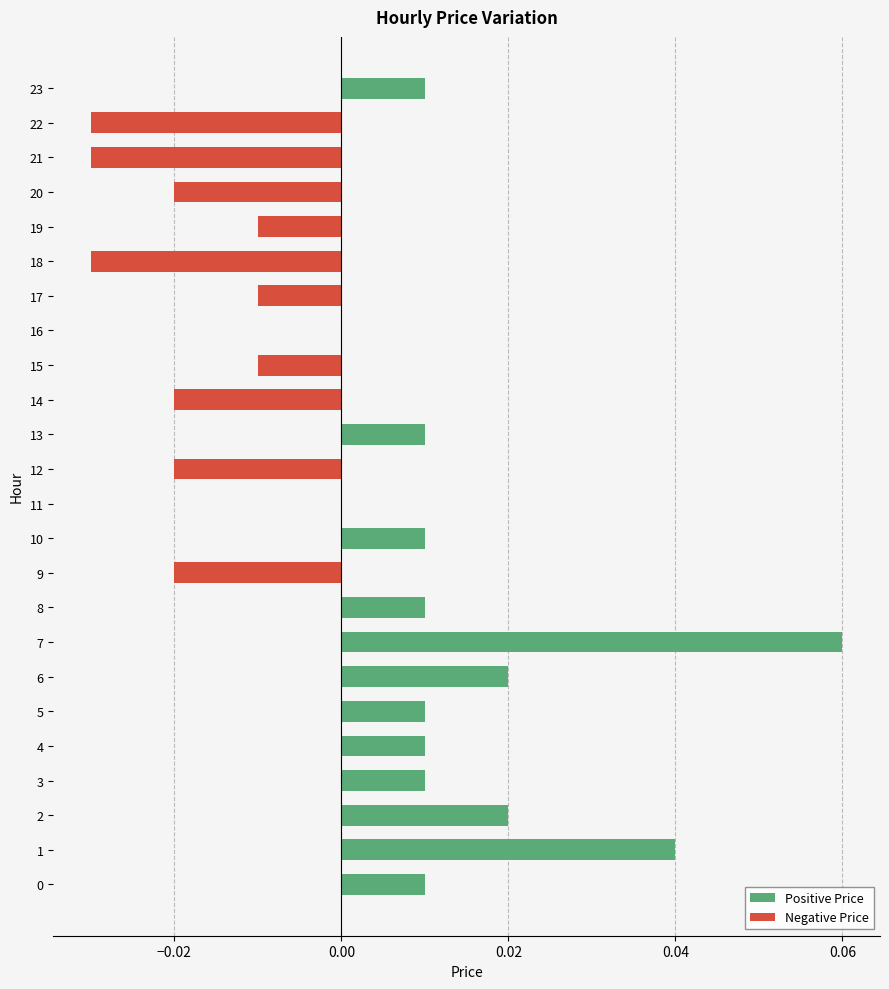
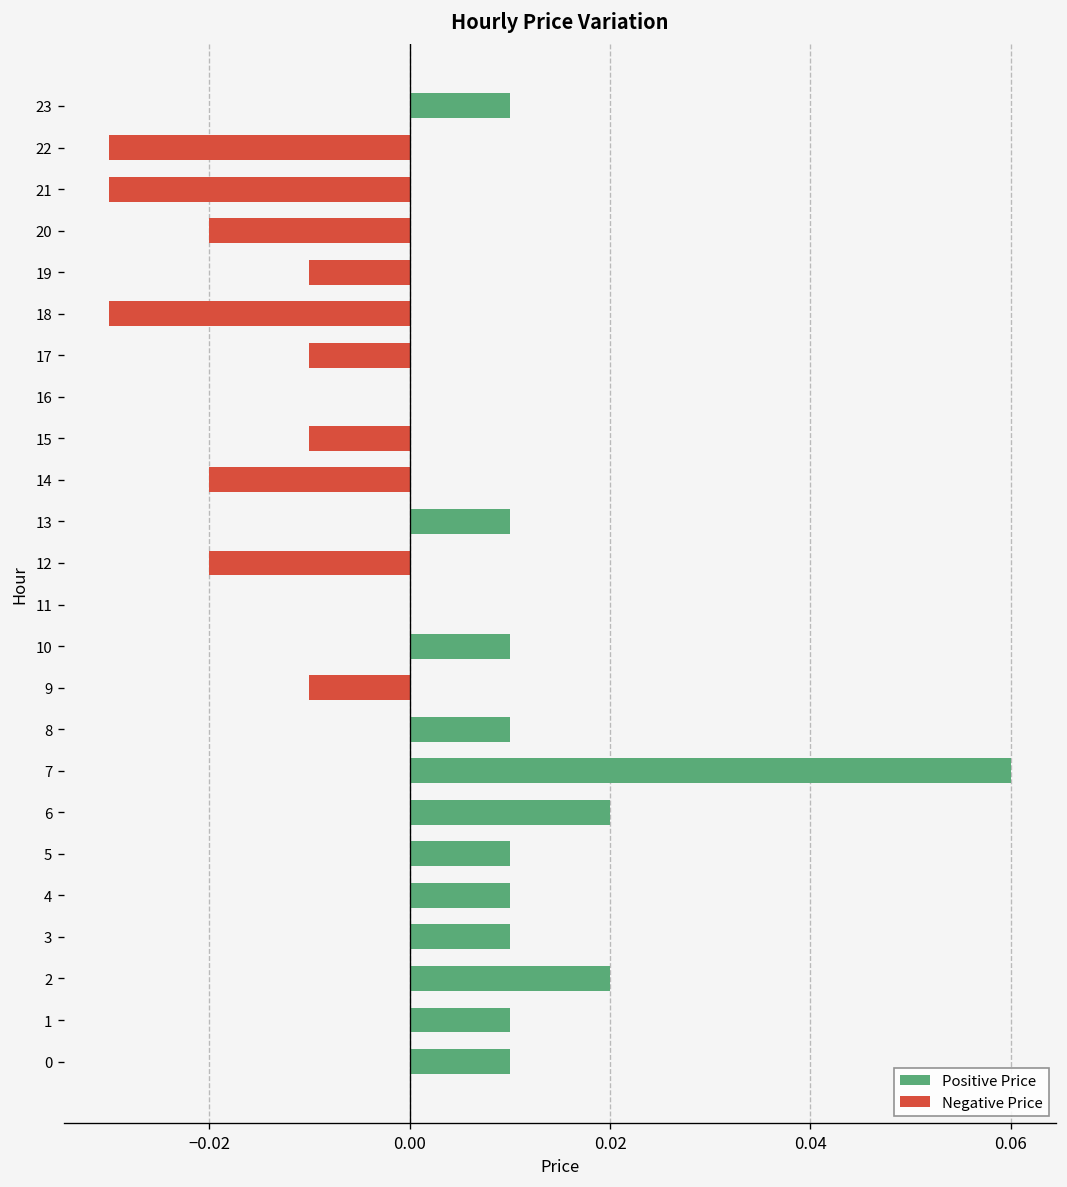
Negative Price, 9: -0.02 -> -0.01
Positive Price, 1: 0.04 -> 0.01
